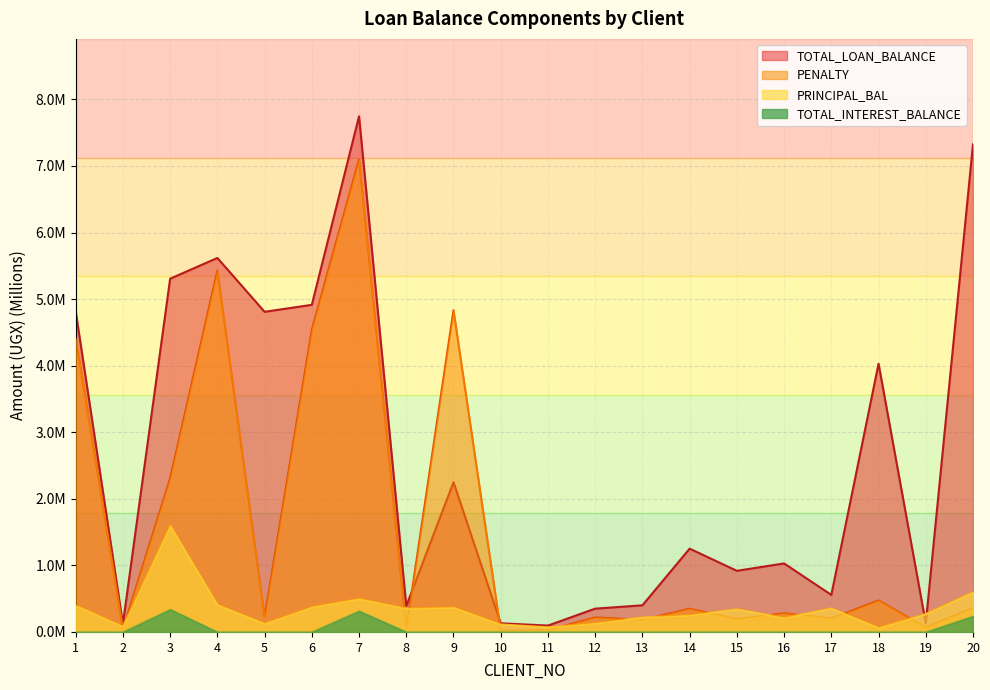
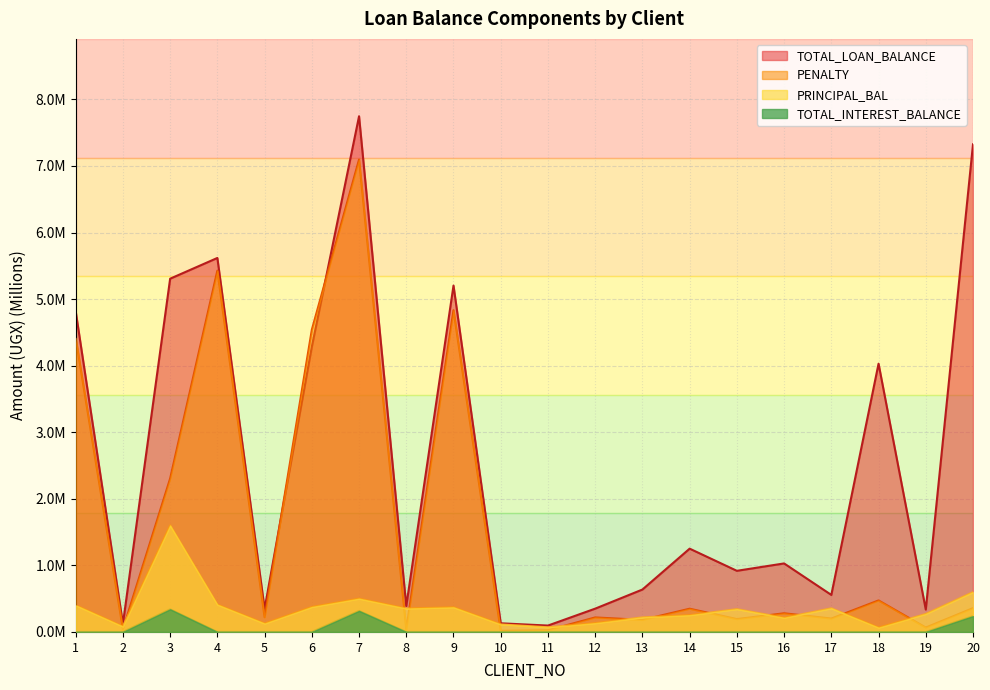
TOTAL_LOAN_BALANCE, 5: 4800000 -> 300000
TOTAL_LOAN_BALANCE, 6: 4900000 -> 4300000
TOTAL_LOAN_BALANCE, 9: 2200000 -> 5200000
TOTAL_LOAN_BALANCE, 13: 400000 -> 600000
TOTAL_LOAN_BALANCE, 19: 100000 -> 300000
